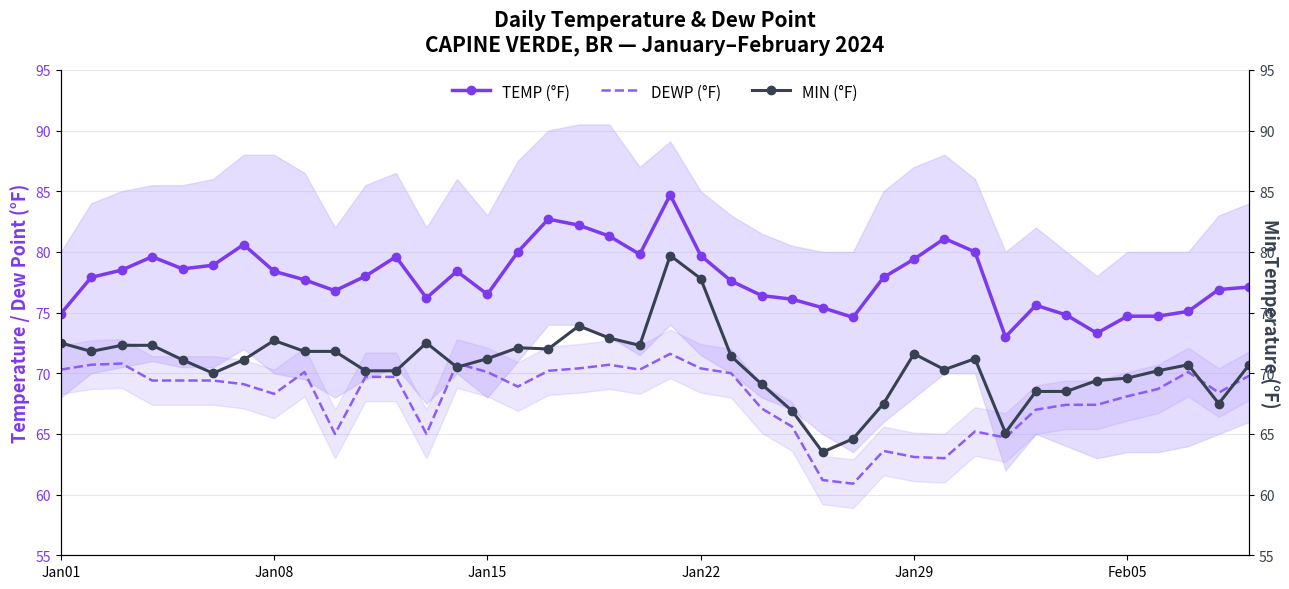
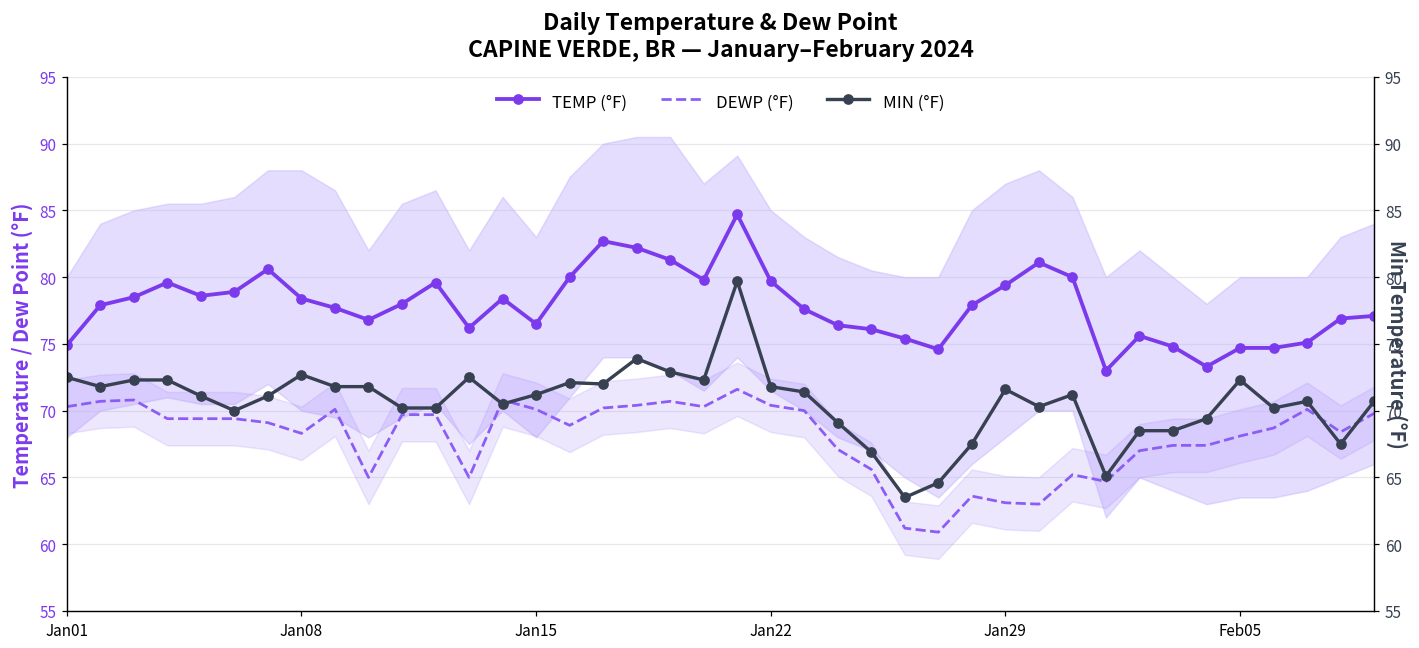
MIN (°F), Jan22: 77.8 -> 71.8
MIN (°F), Feb05: 69.6 -> 72.3
